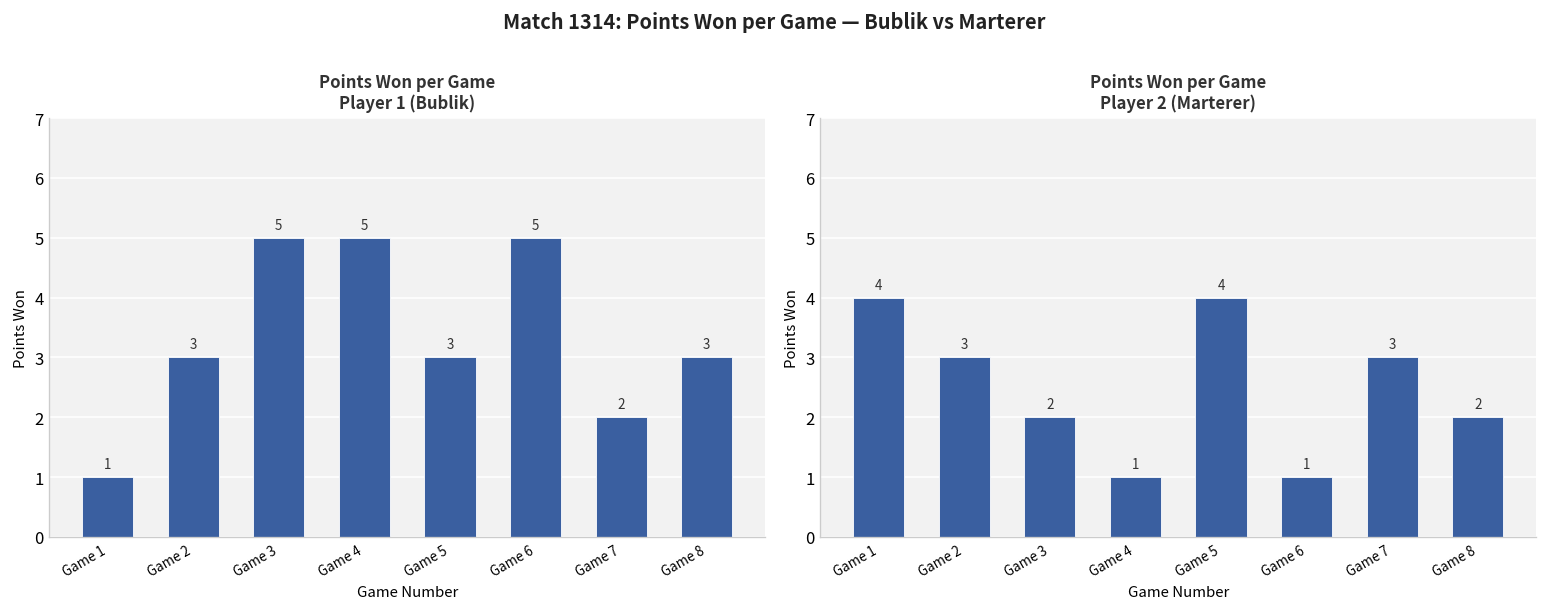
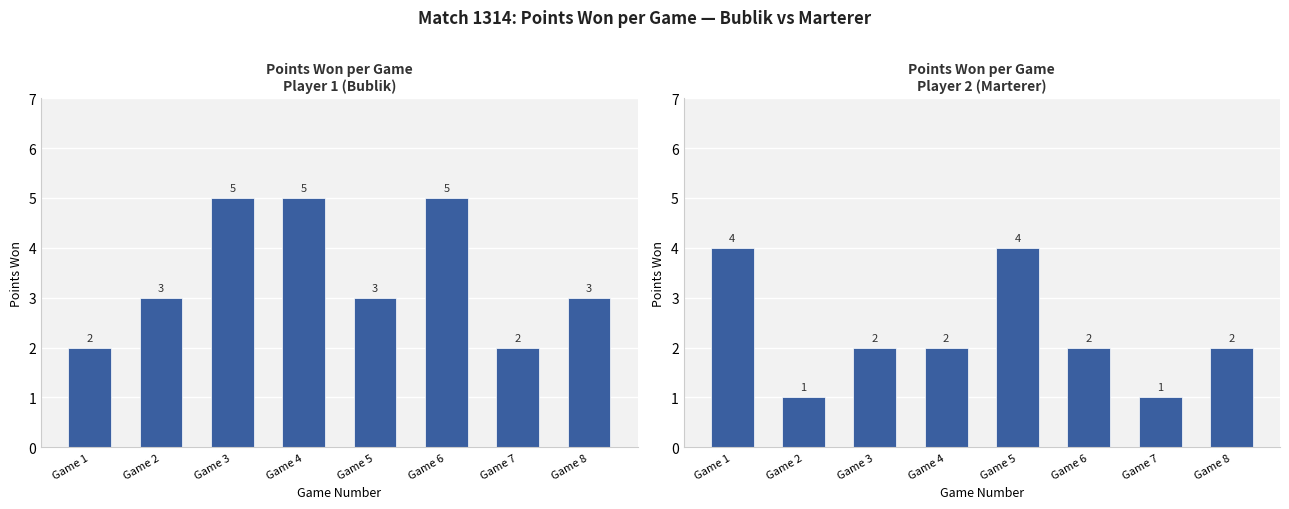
Points Won per Game Player 1 (Bublik), Game 1: 1 -> 2
Points Won per Game Player 2 (Marterer), Game 2: 3 -> 1
Points Won per Game Player 2 (Marterer), Game 4: 1 -> 2
Points Won per Game Player 2 (Marterer), Game 6: 1 -> 2
Points Won per Game Player 2 (Marterer), Game 7: 3 -> 1
